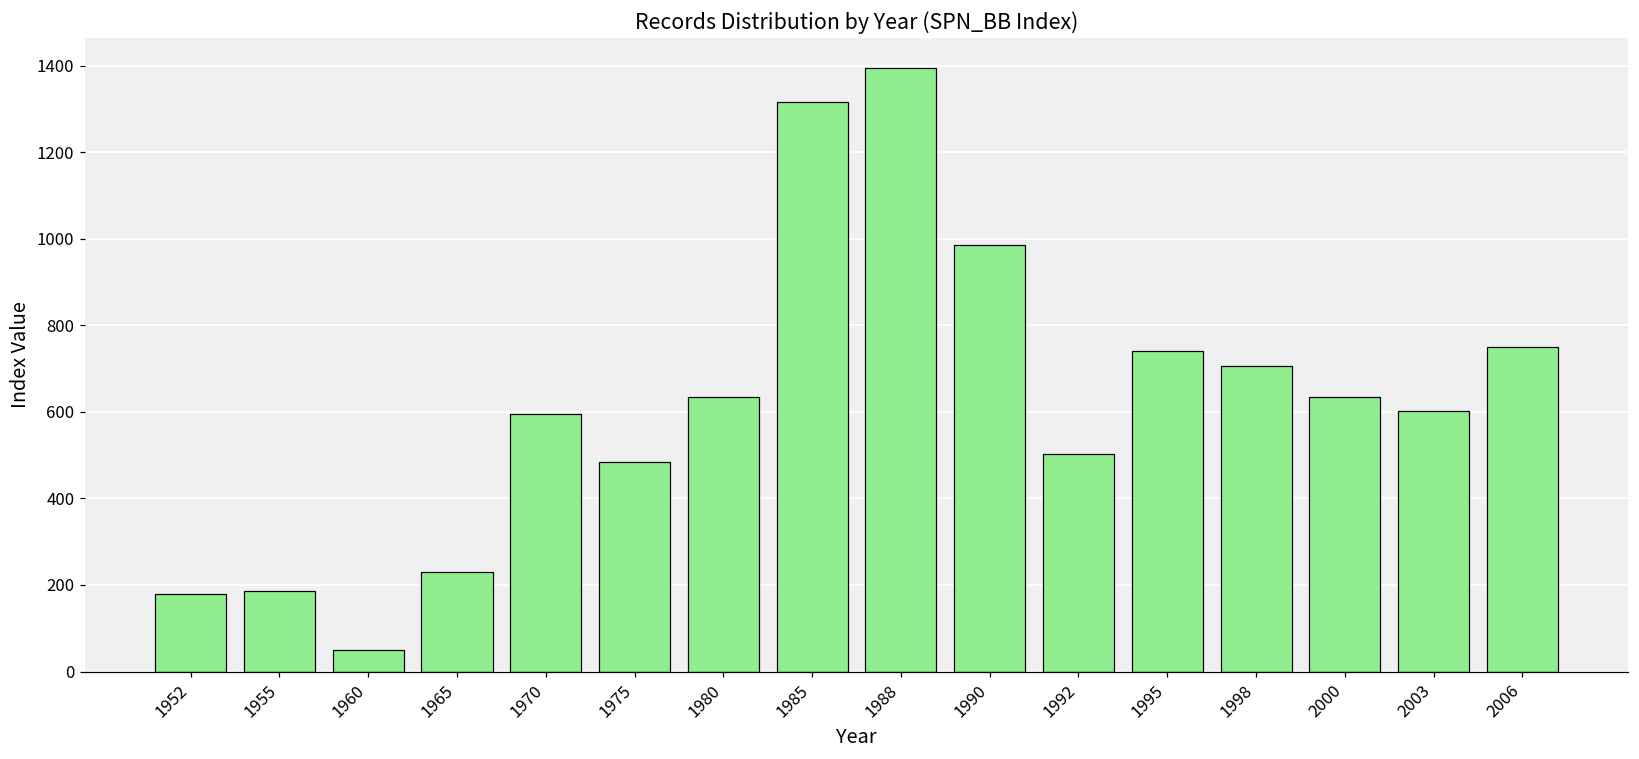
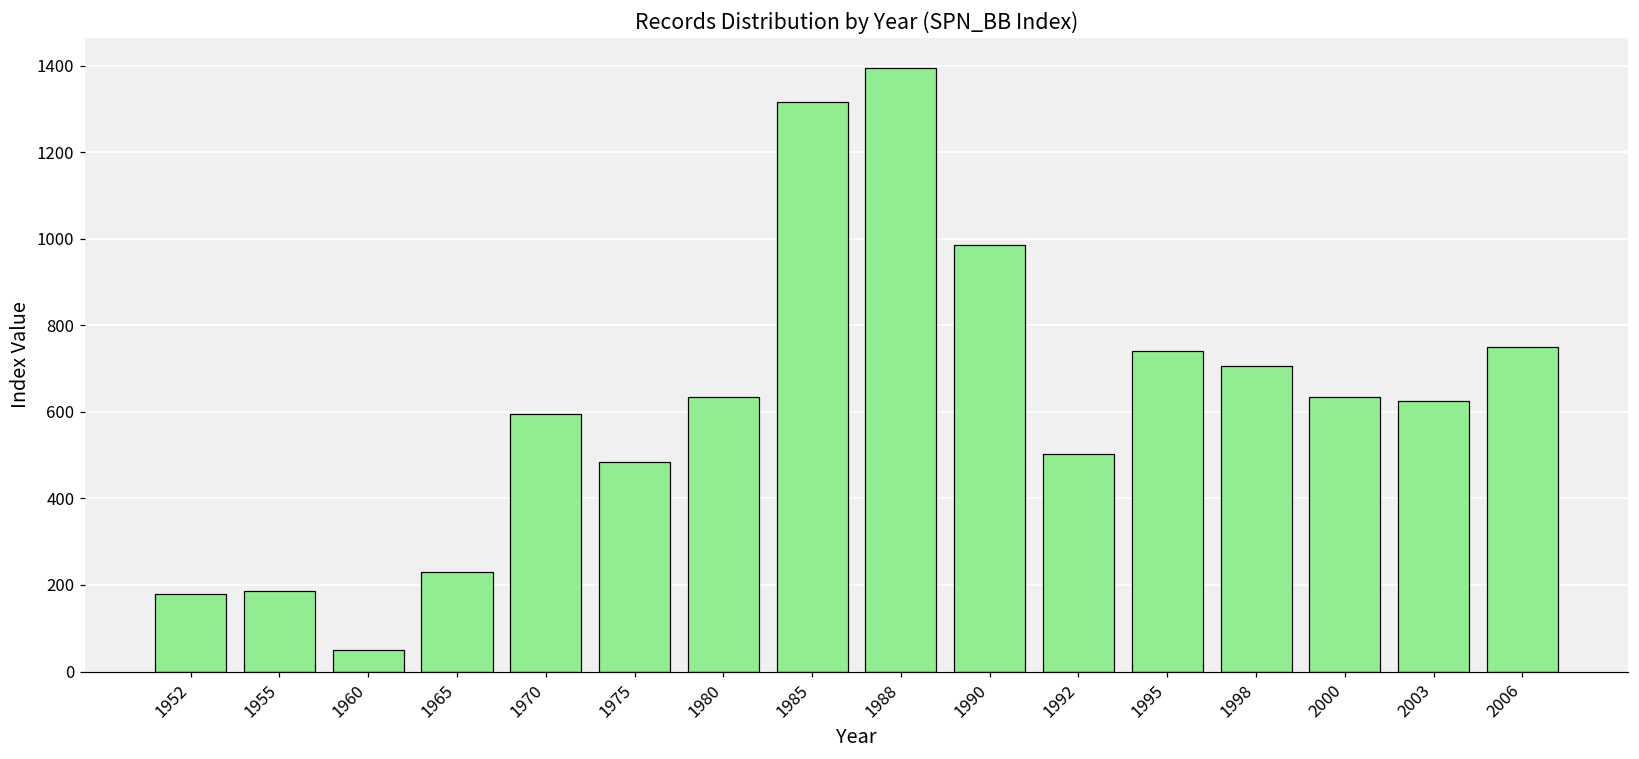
2003: 600 -> 630
